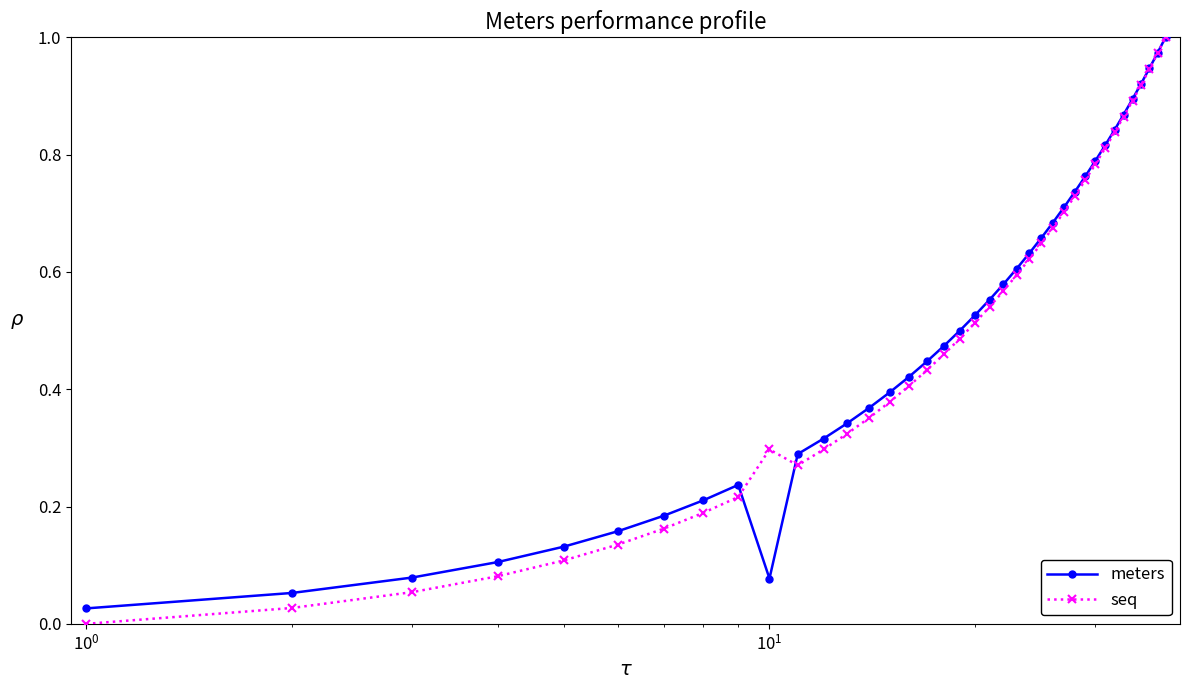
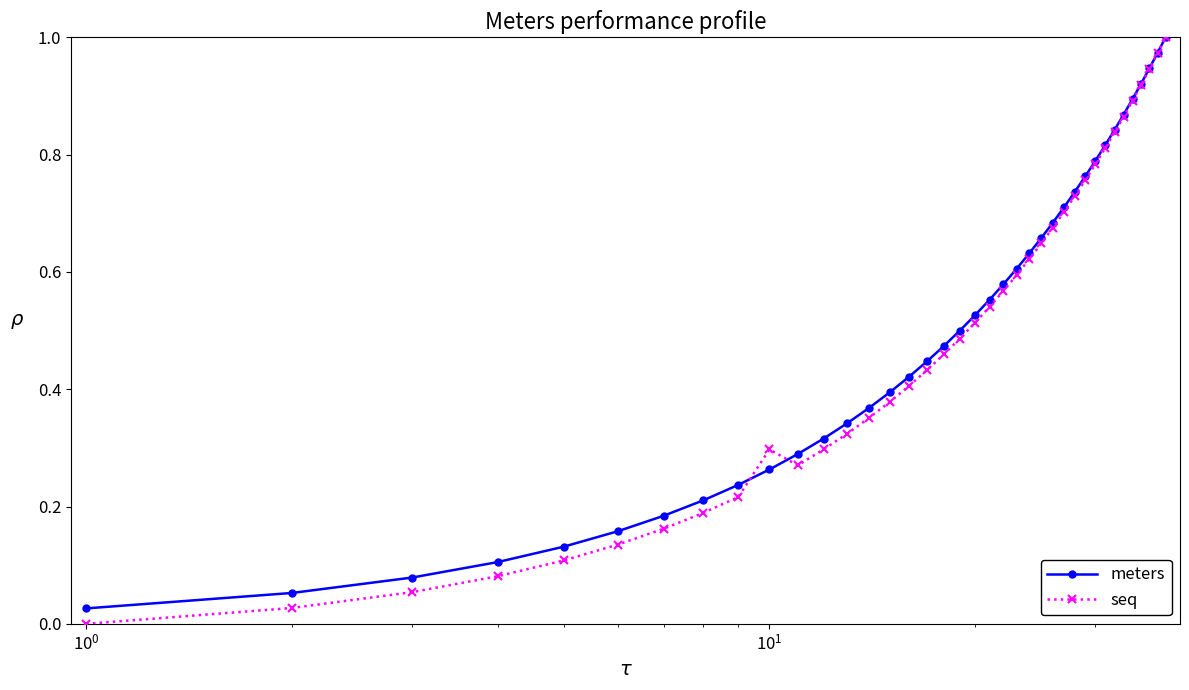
meters, 10^1: 0.08 -> 0.26
